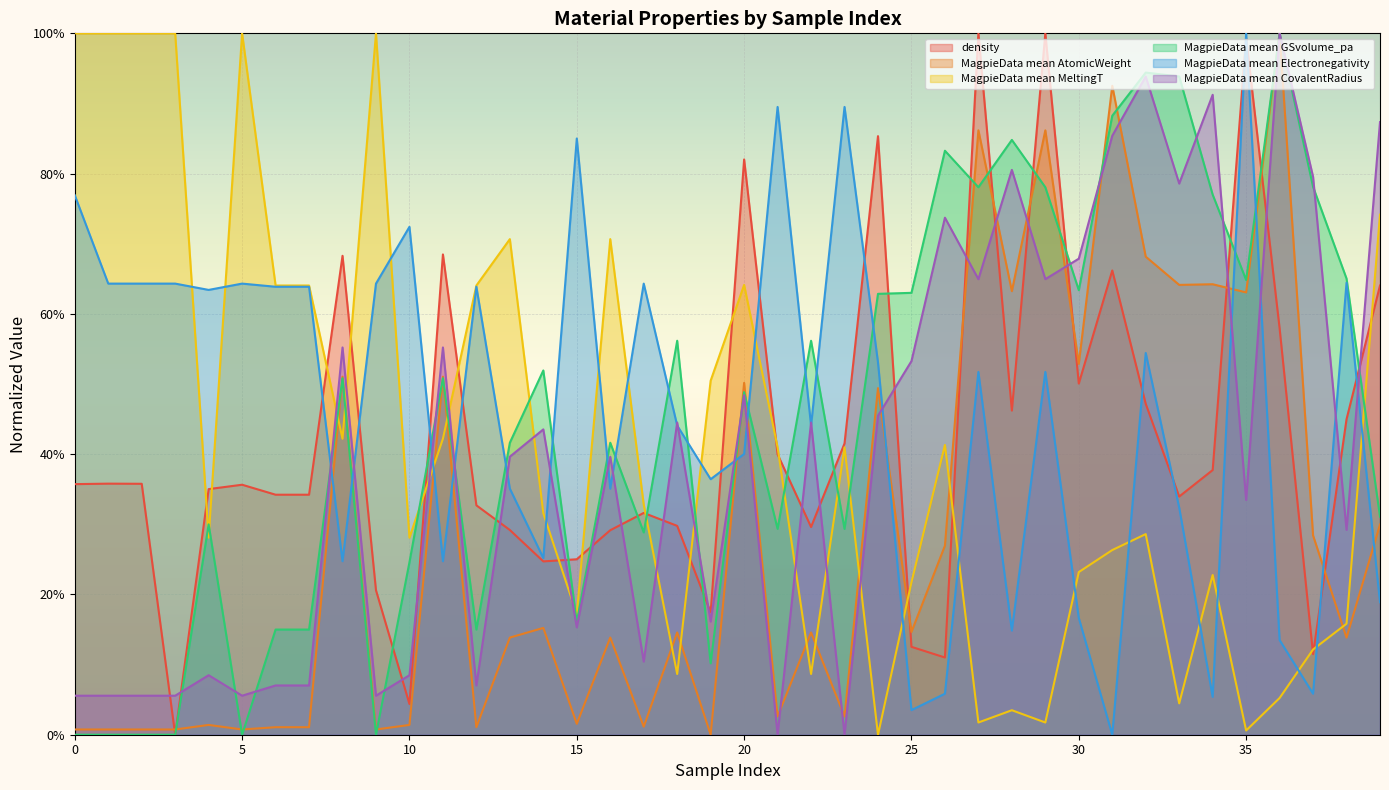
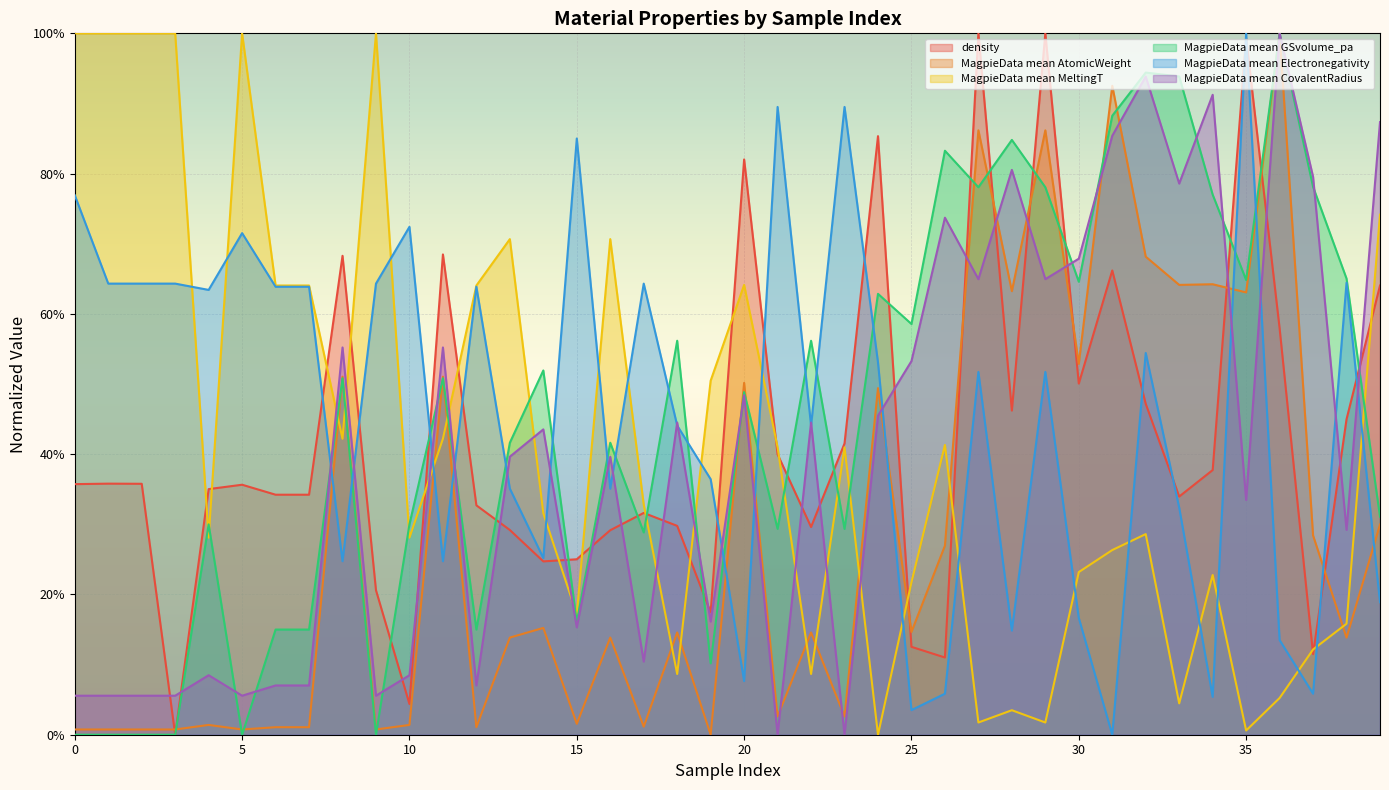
MagpieData mean Electronegativity, 5: 64% -> 72%
MagpieData mean GSvolume_pa, 10: 25% -> 30%
MagpieData mean Electronegativity, 20: 40% -> 8%
MagpieData mean GSvolume_pa, 25: 63% -> 59%
MagpieData mean GSvolume_pa, 30: 63% -> 65%
